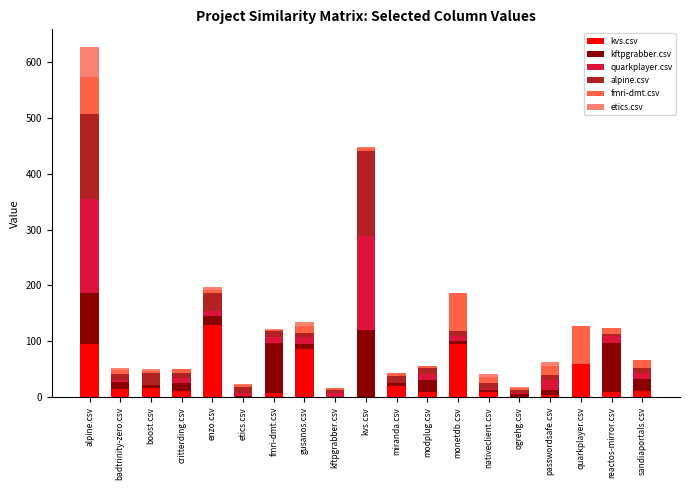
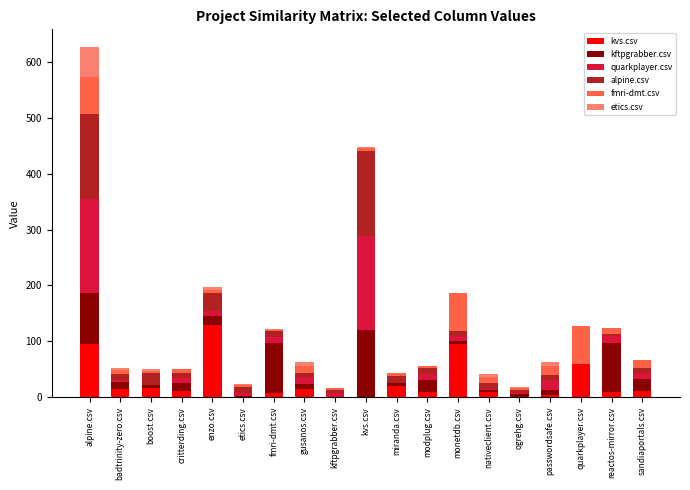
kvs.csv, gusanos.csv: 90 -> 10
